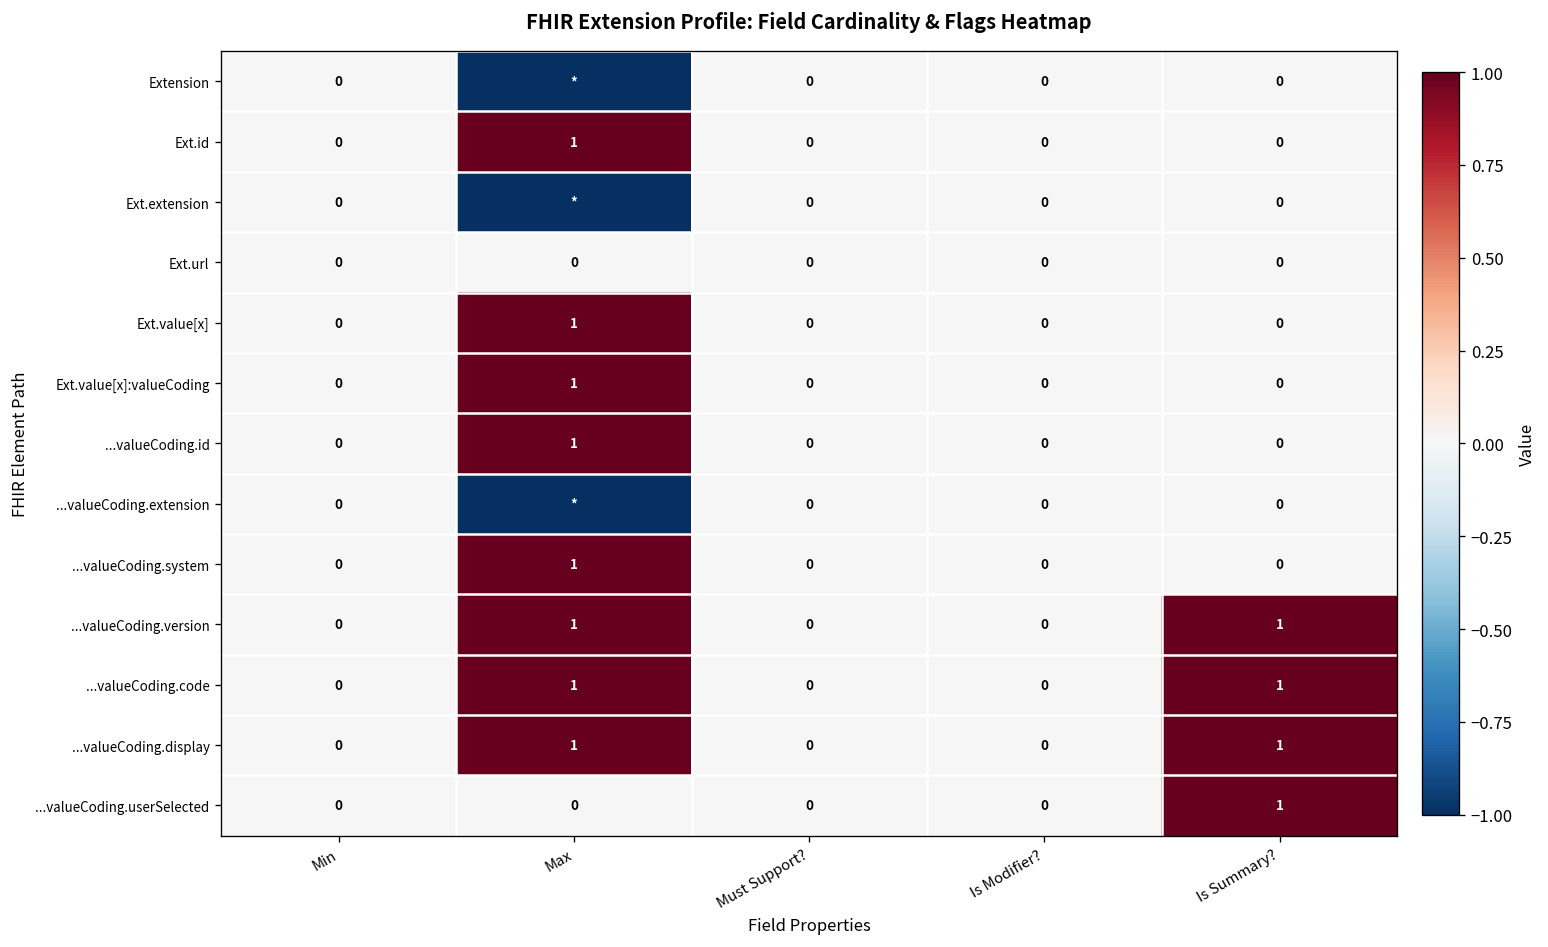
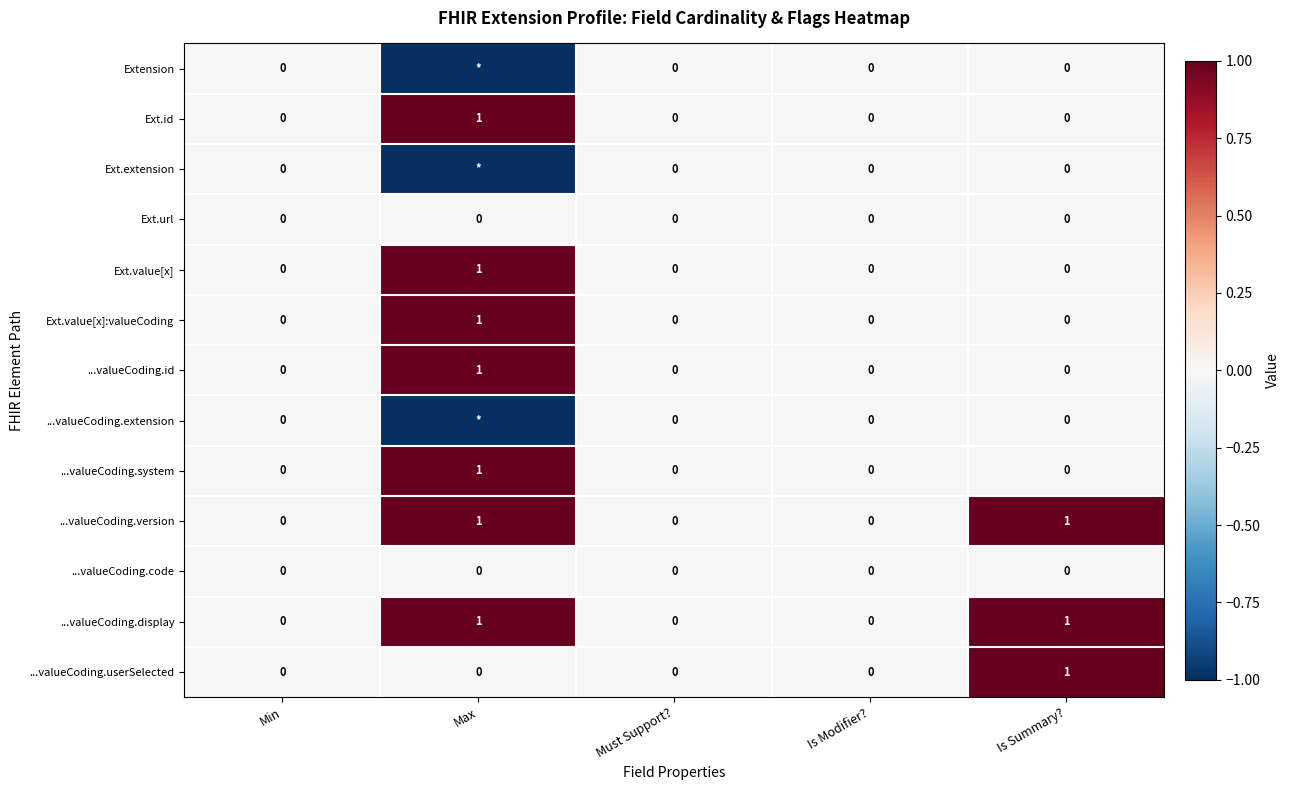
...valueCoding.code, Max: 1 -> 0
...valueCoding.code, Is Summary?: 1 -> 0
